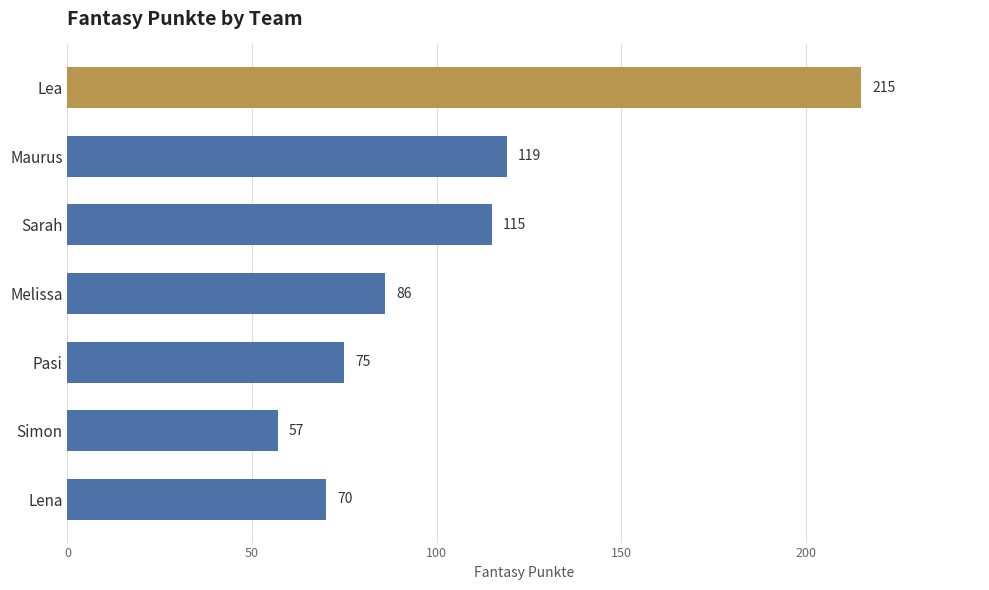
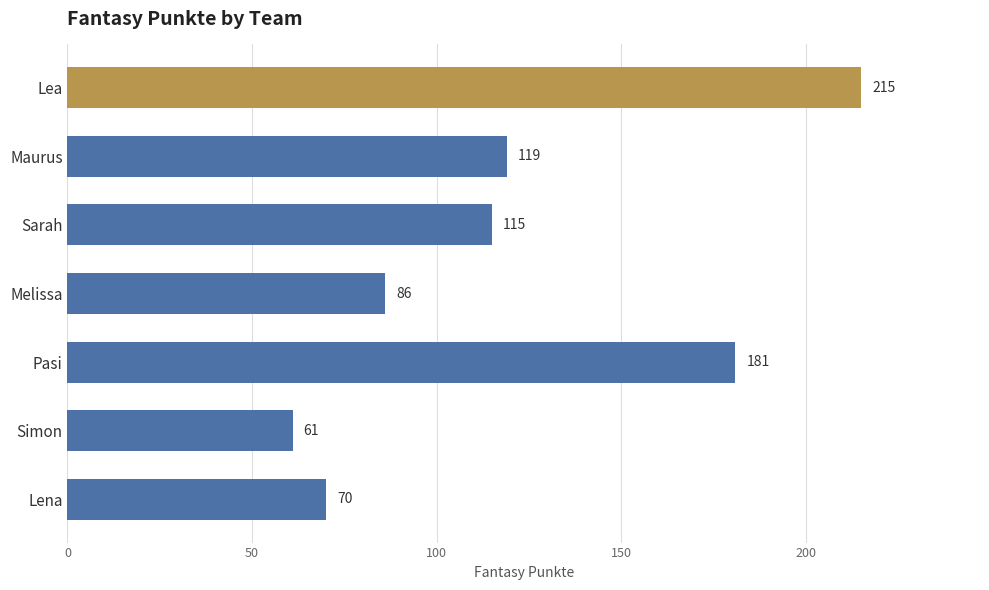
Pasi: 75 -> 181
Simon: 57 -> 61
